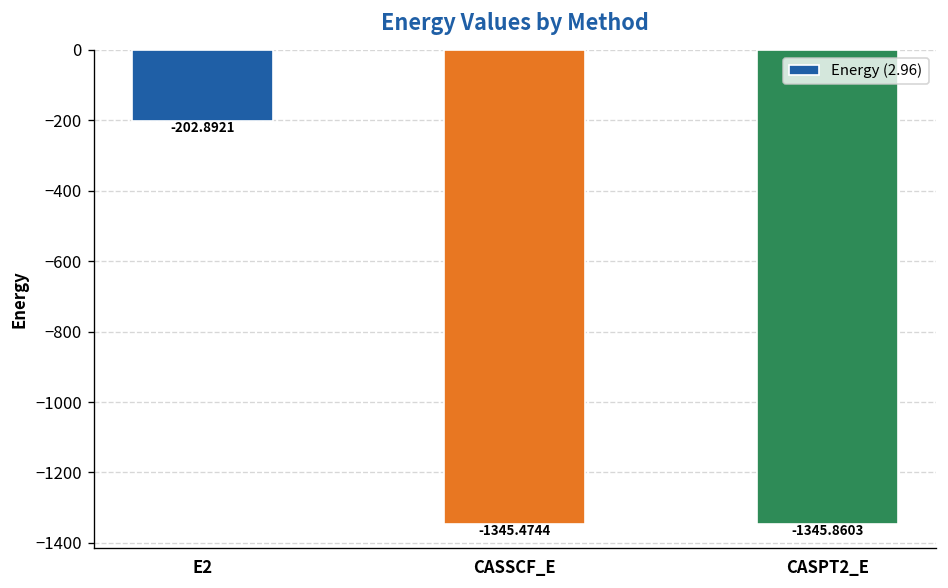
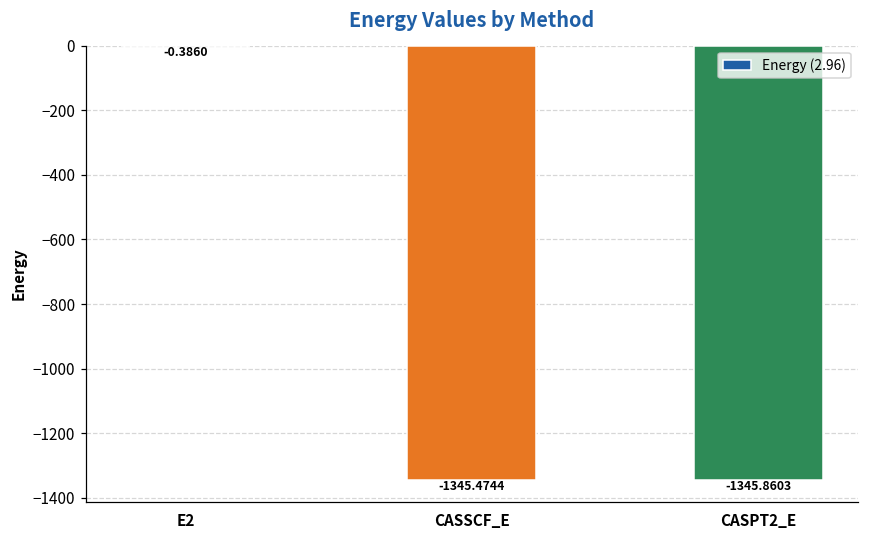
E2: -202.8921 -> -0.3860
